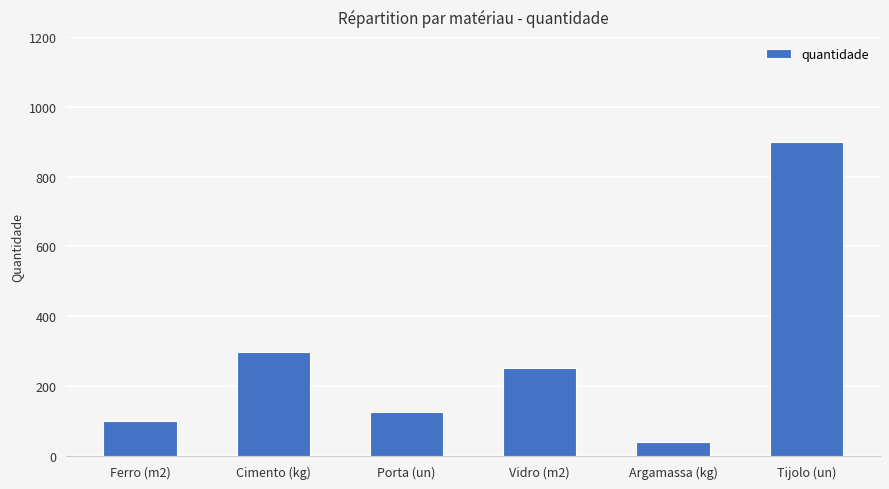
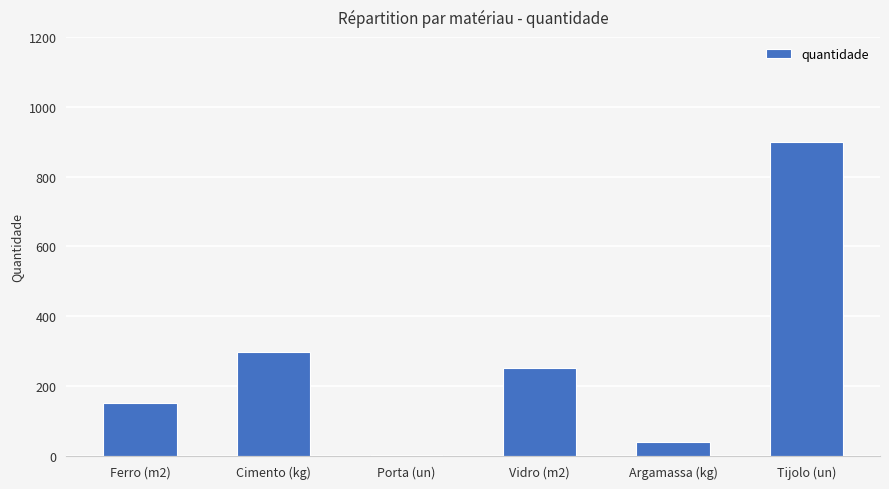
Ferro (m2): 100 -> 150
Porta (un): 130 -> 0
